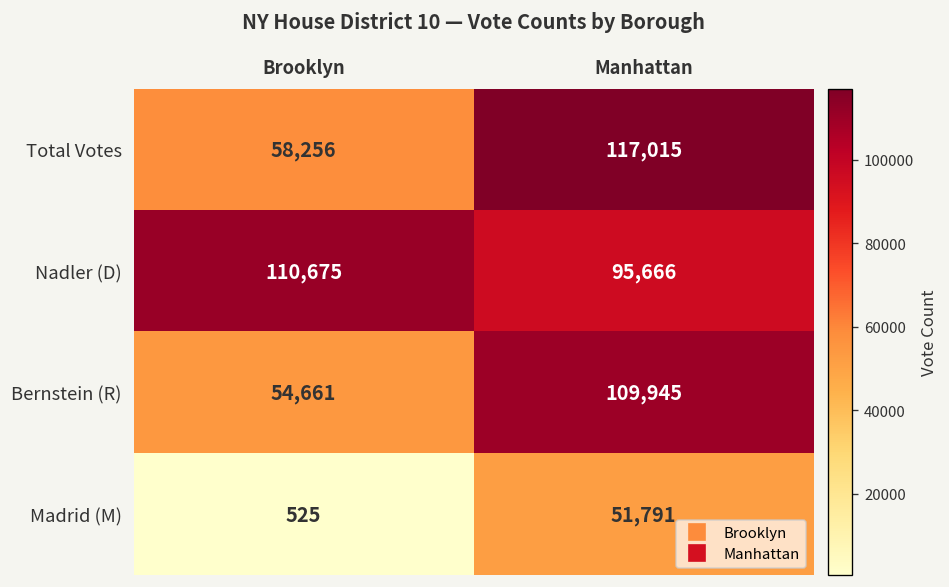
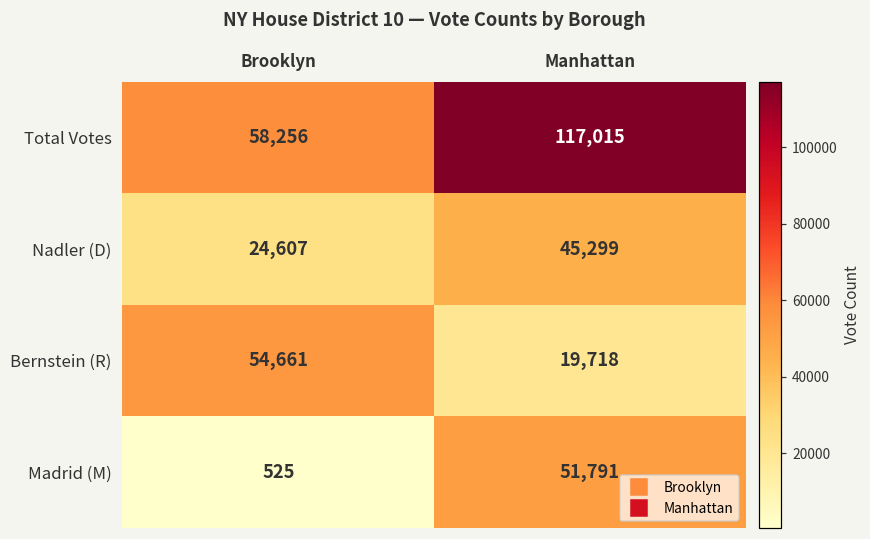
Nadler (D), Brooklyn: 110,675 -> 24,607
Nadler (D), Manhattan: 95,666 -> 45,299
Bernstein (R), Manhattan: 109,945 -> 19,718
